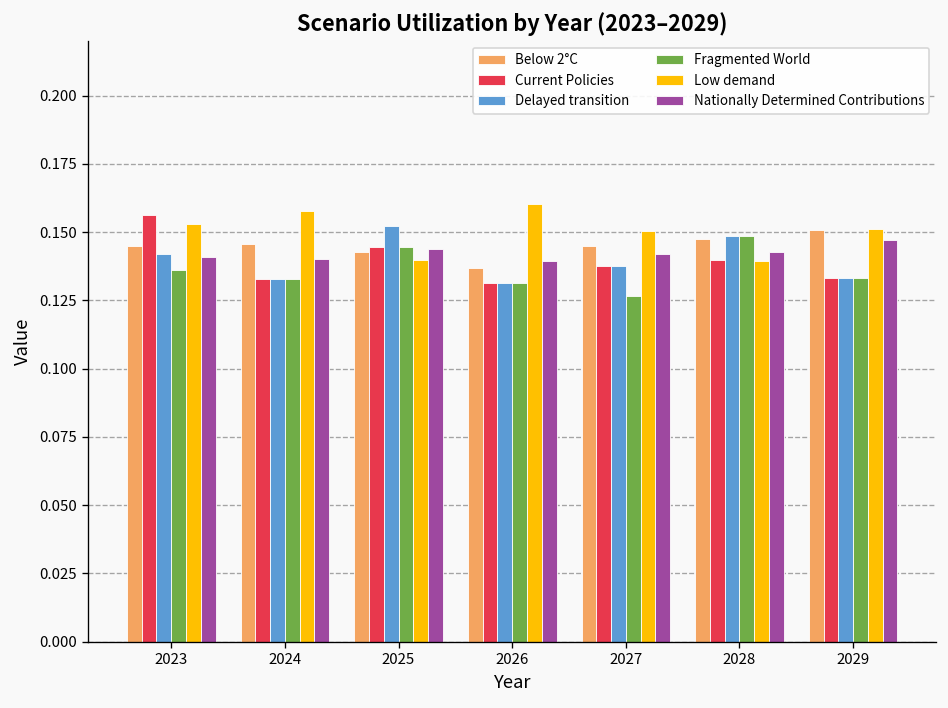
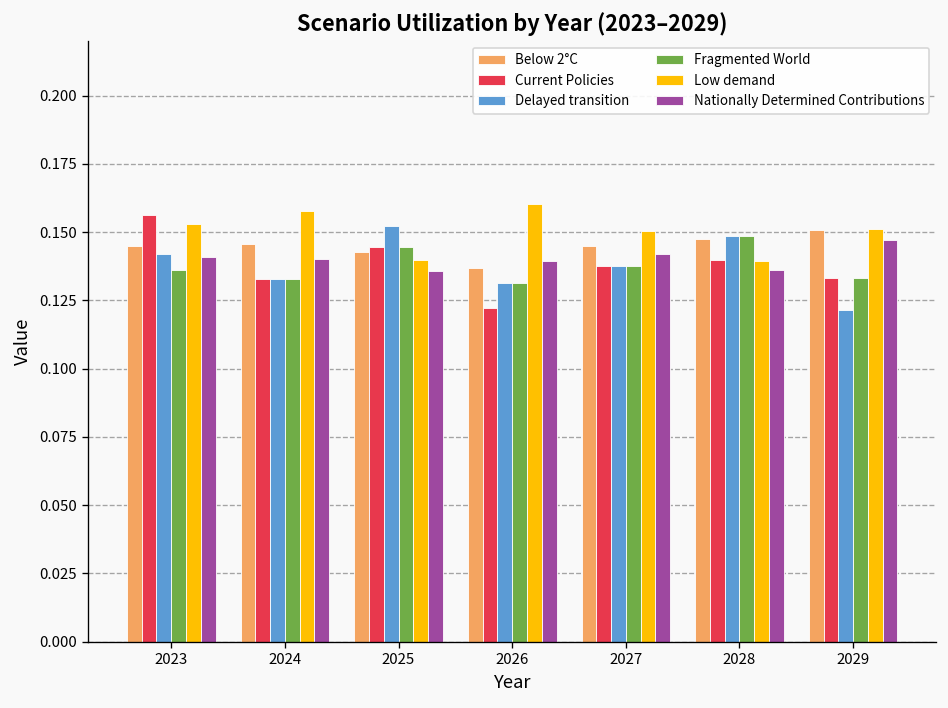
Nationally Determined Contributions, 2025: 0.144 -> 0.136
Current Policies, 2026: 0.131 -> 0.122
Fragmented World, 2027: 0.126 -> 0.137
Nationally Determined Contributions, 2028: 0.143 -> 0.136
Delayed transition, 2029: 0.133 -> 0.122
